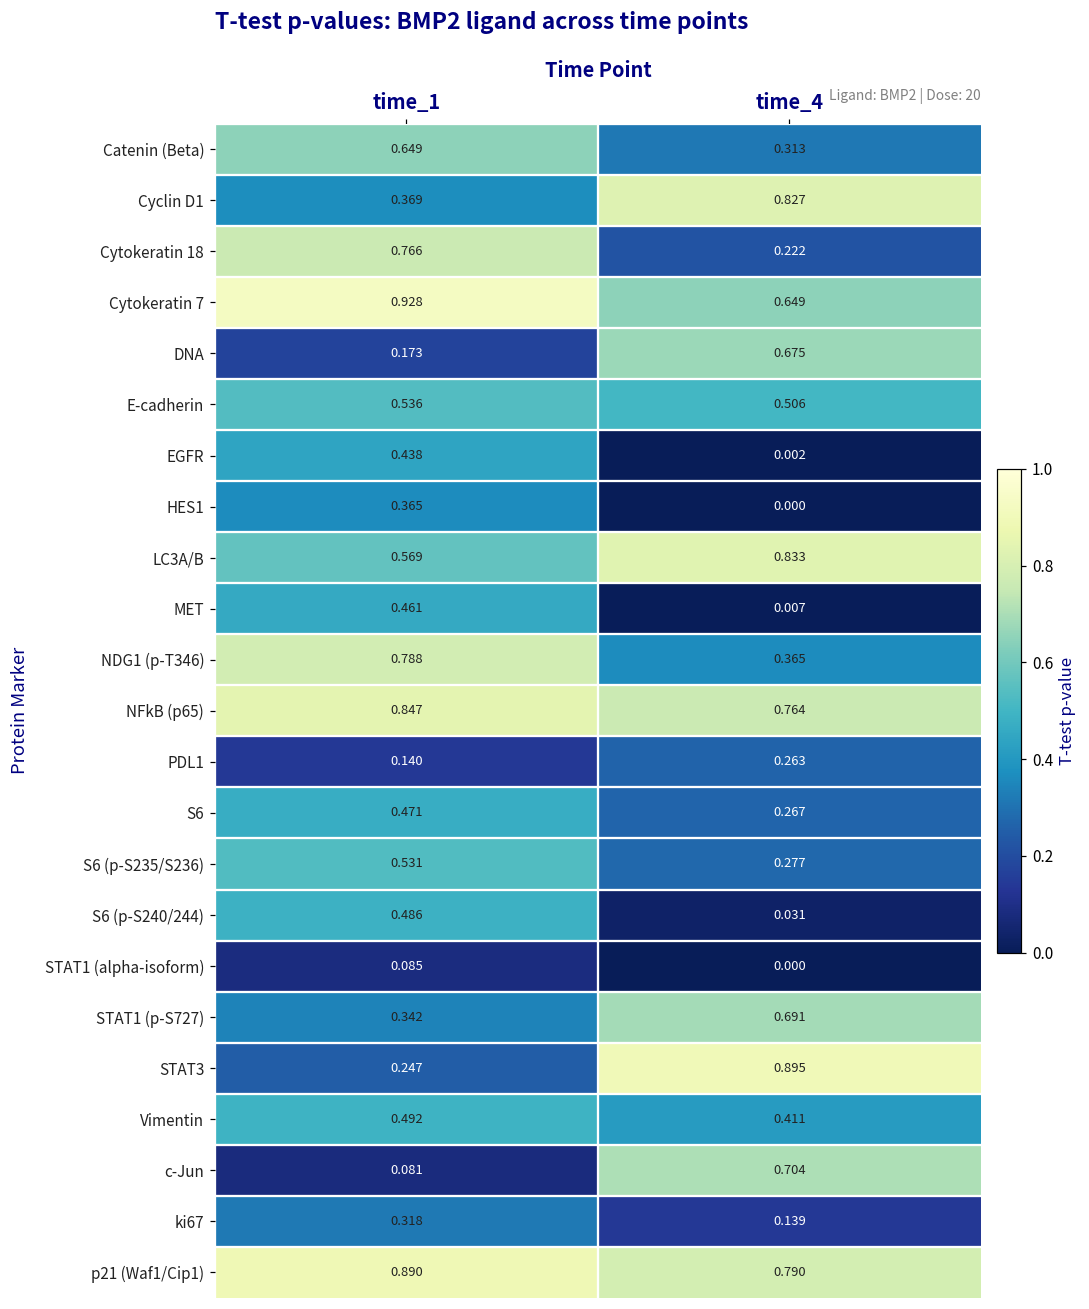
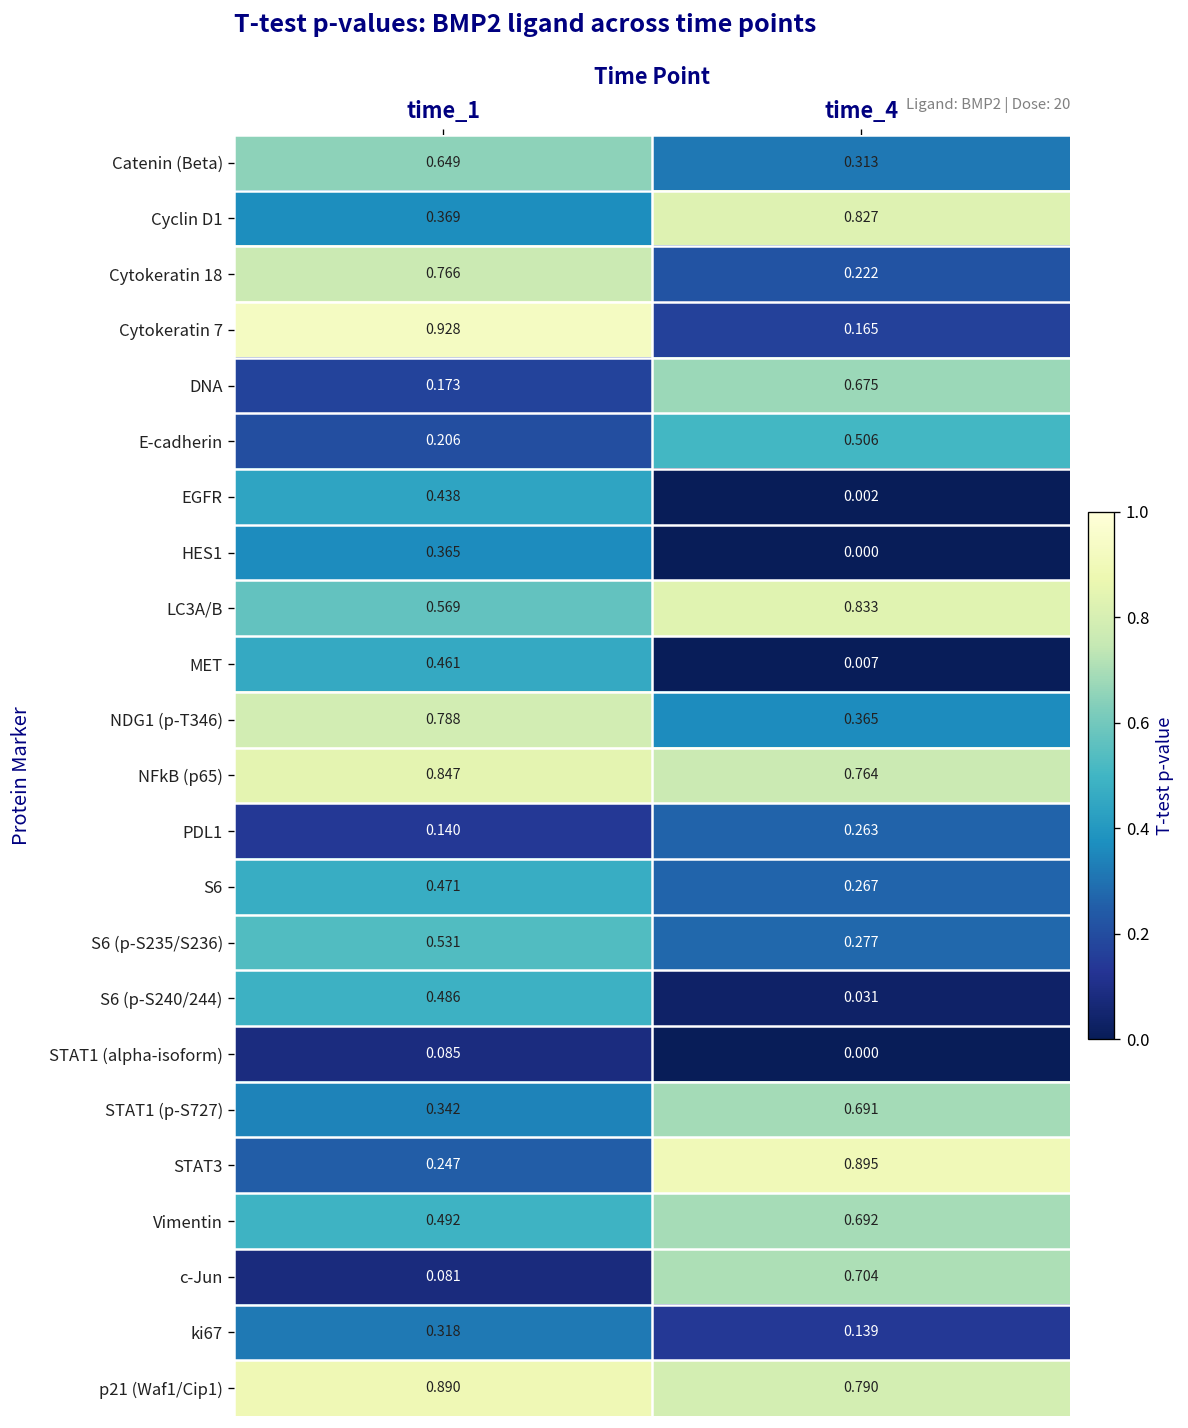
Cytokeratin 7, time_4: 0.649 -> 0.165
E-cadherin, time_1: 0.536 -> 0.206
Vimentin, time_4: 0.411 -> 0.692
